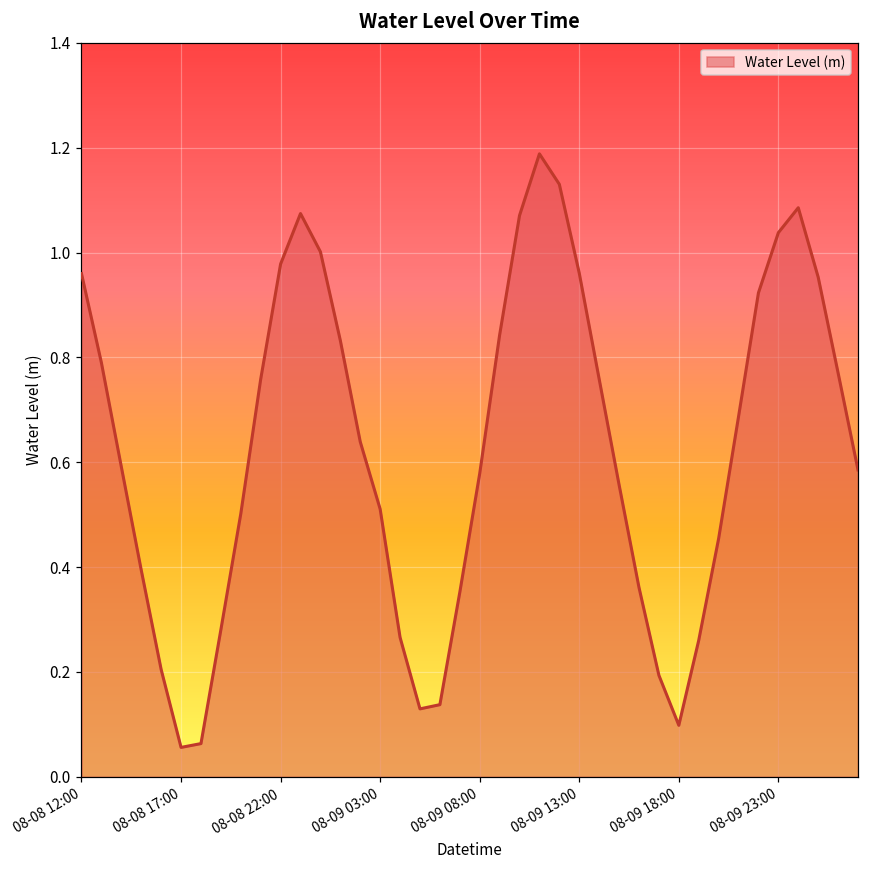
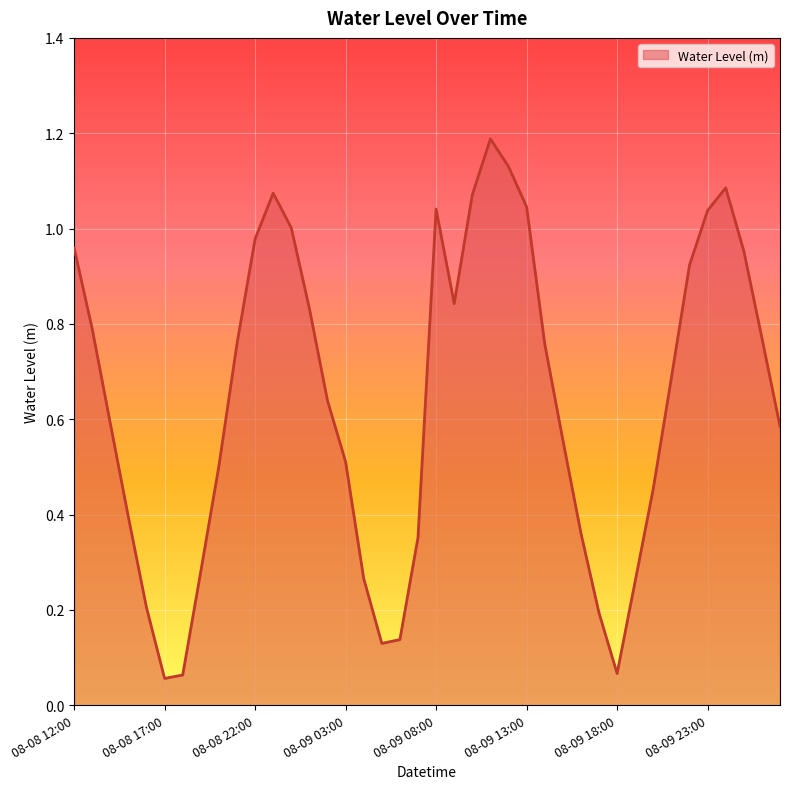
08-09 08:00: 0.58 -> 1.04
08-09 13:00: 0.96 -> 1.05
08-09 18:00: 0.10 -> 0.07
